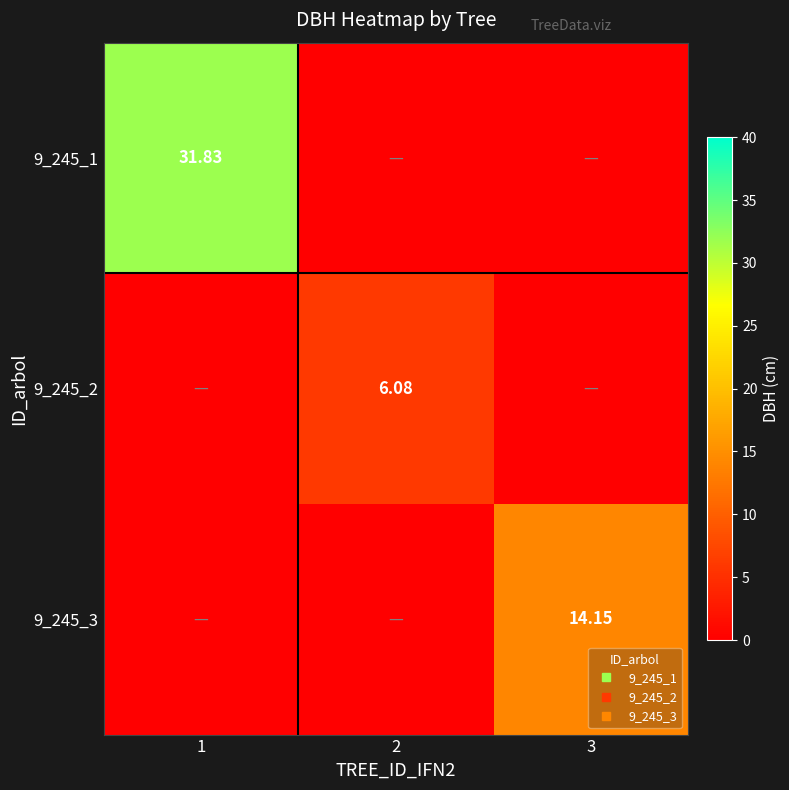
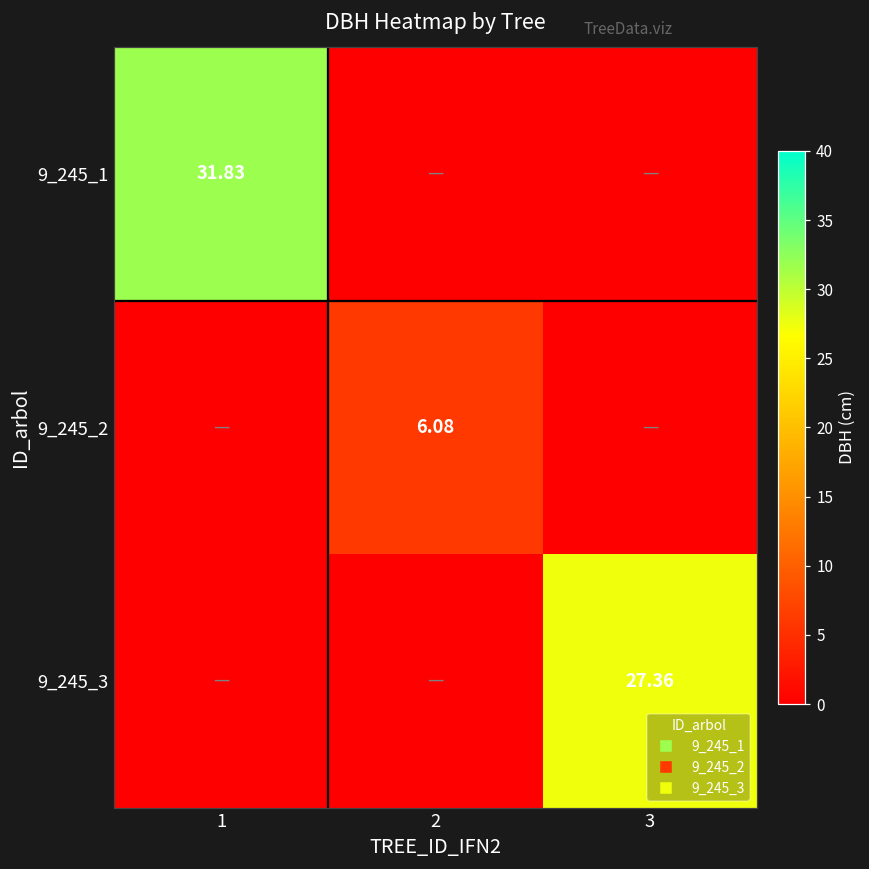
9_245_3, 3: 14.15 -> 27.36
